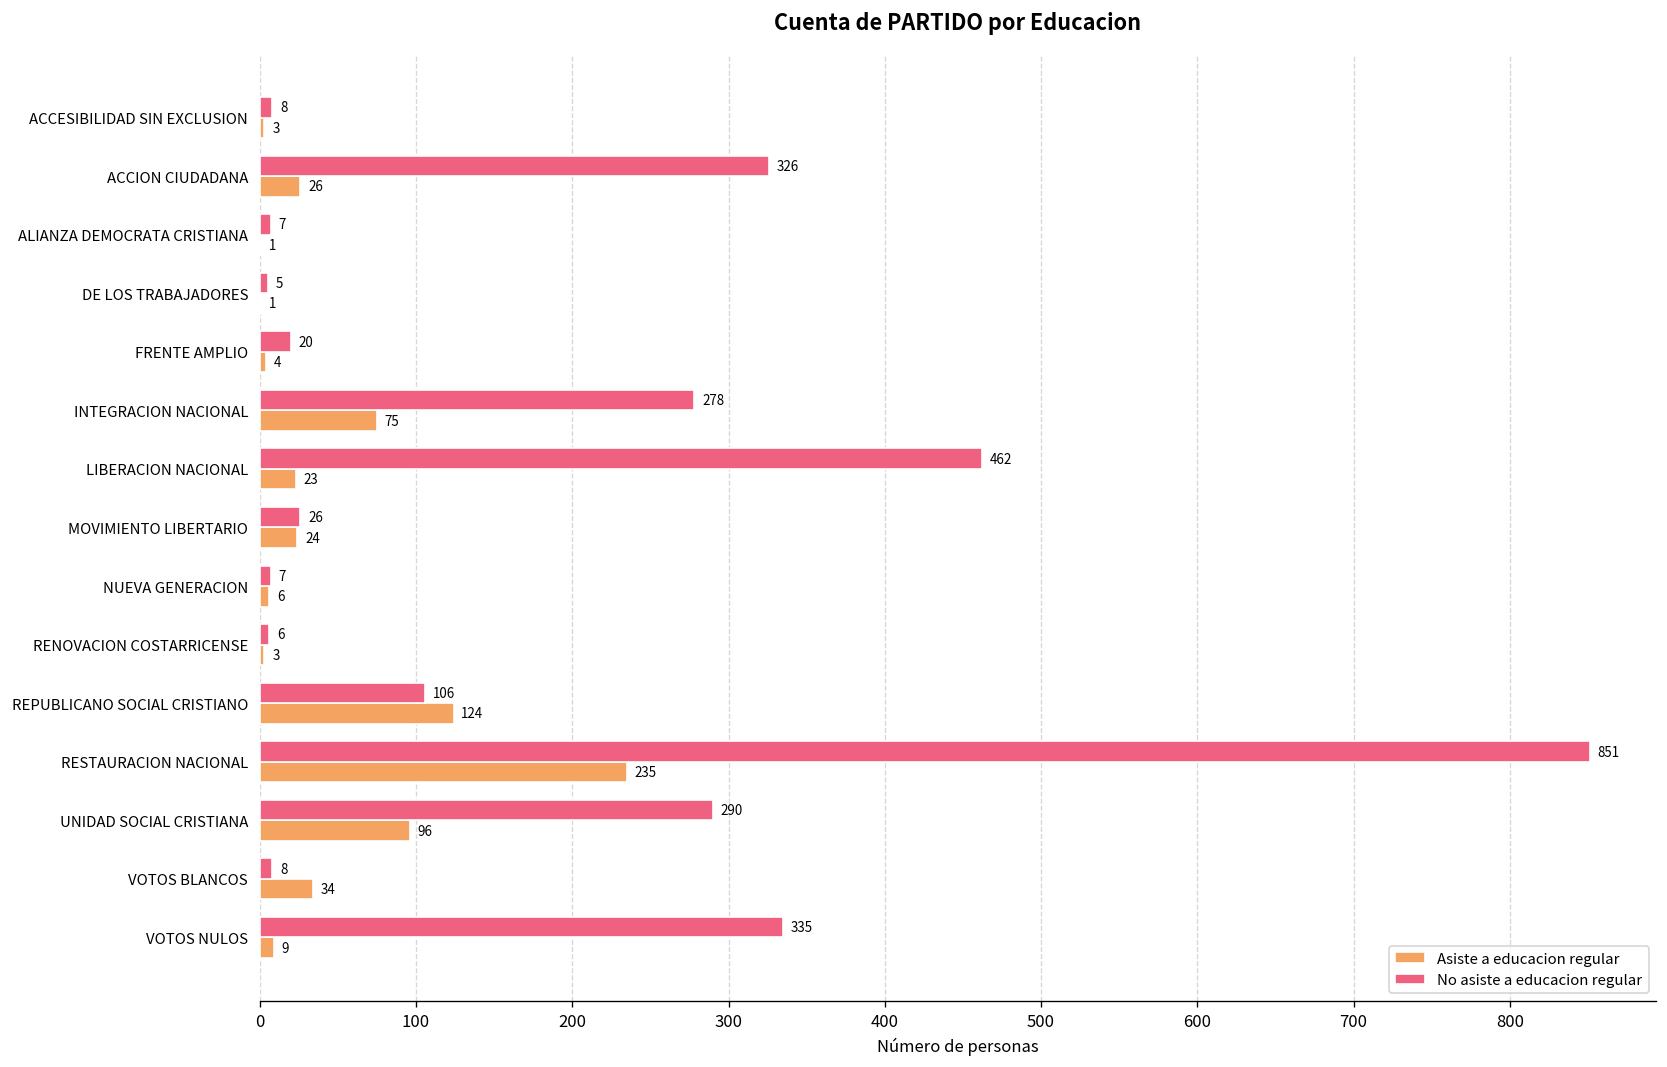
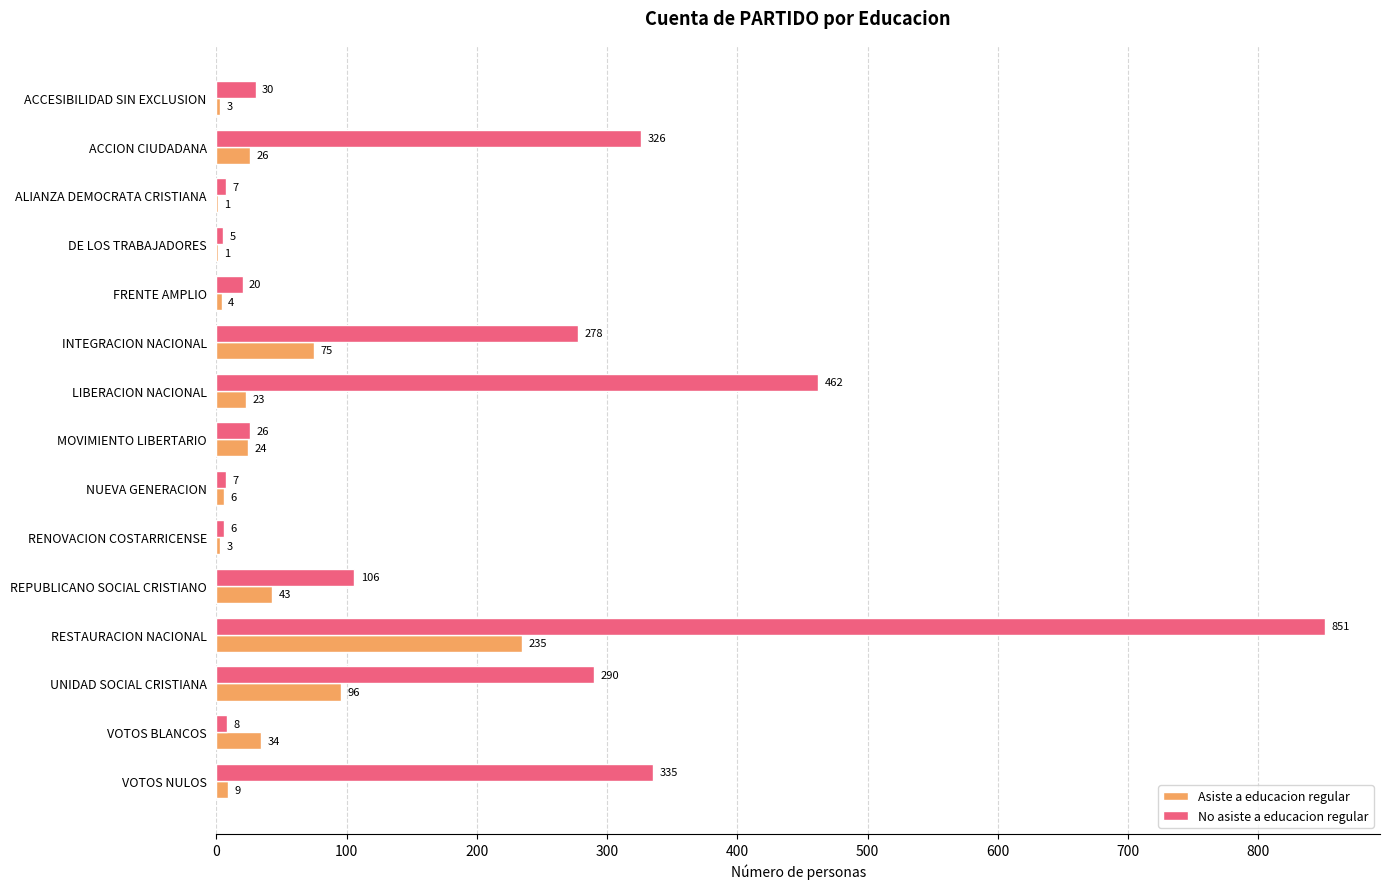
No asiste a educacion regular, ACCESIBILIDAD SIN EXCLUSION: 8 -> 30
Asiste a educacion regular, REPUBLICANO SOCIAL CRISTIANO: 124 -> 43
